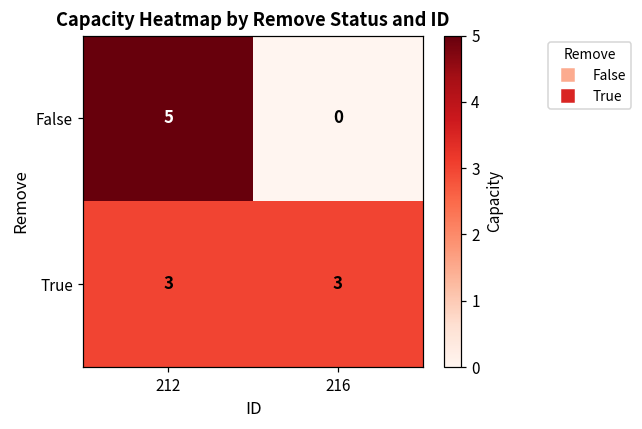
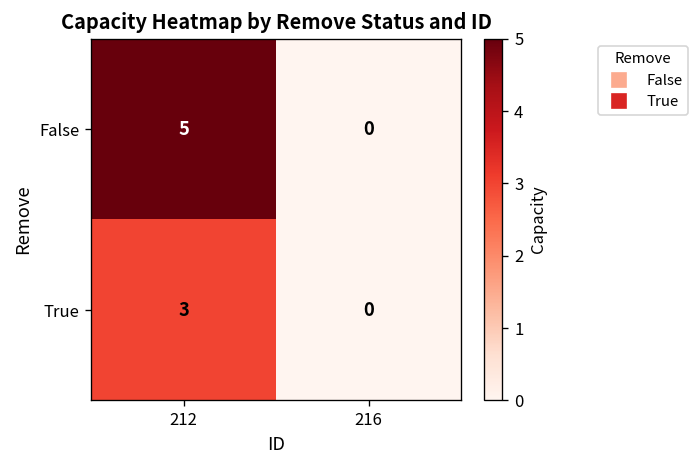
True, 216: 3 -> 0
